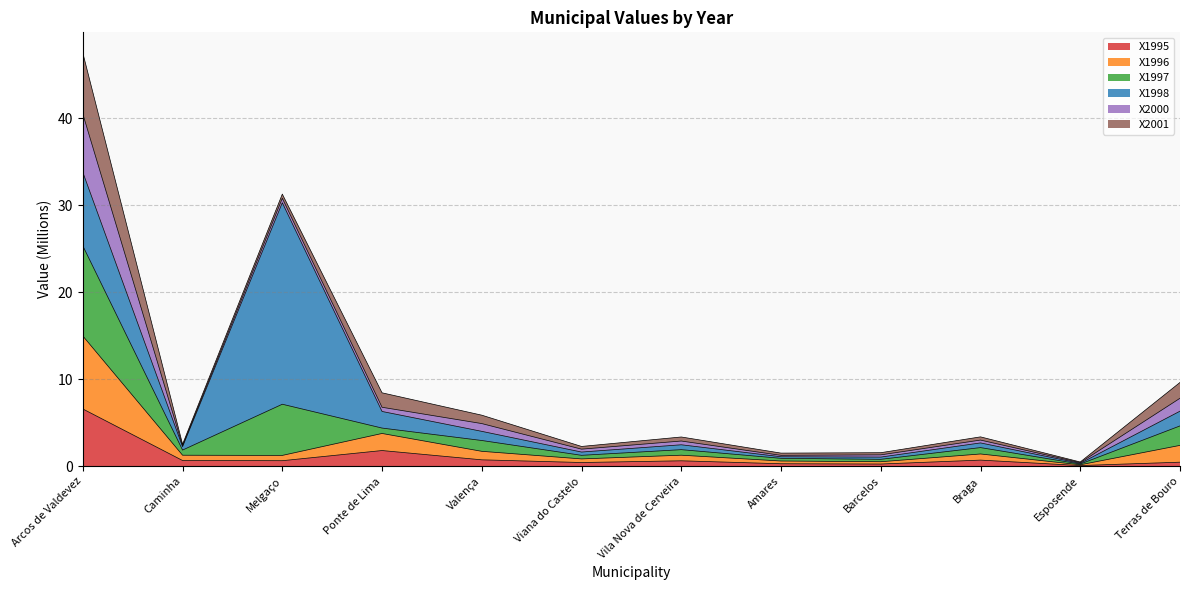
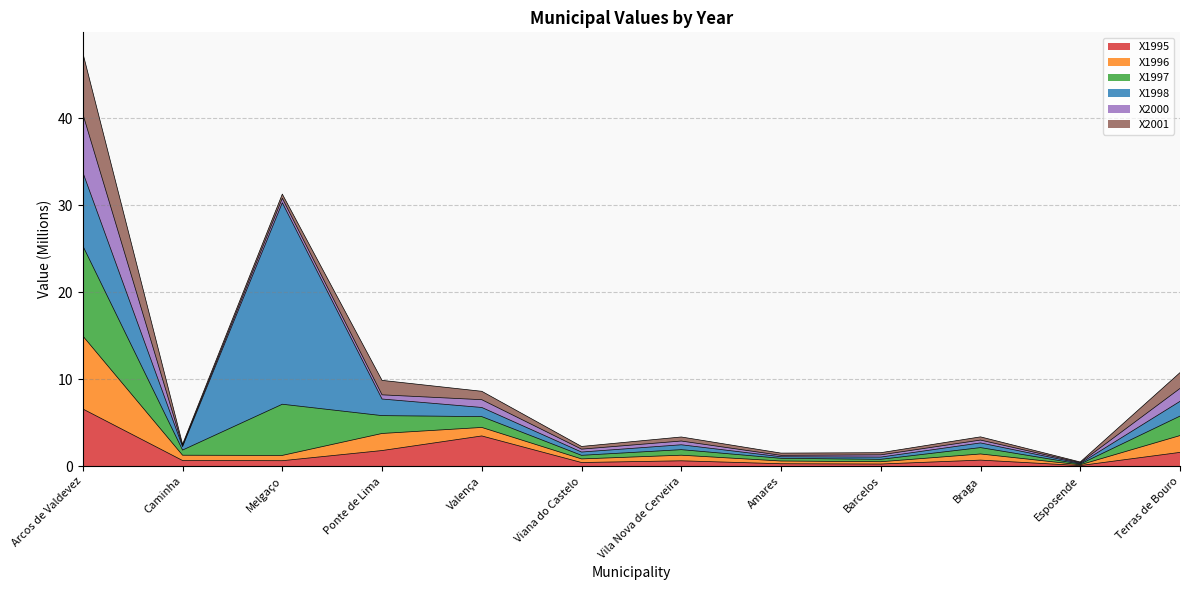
X1997, Ponte de Lima: 1 -> 2
X1995, Valença: 1 -> 3
X1995, Terras de Bouro: 0 -> 2
